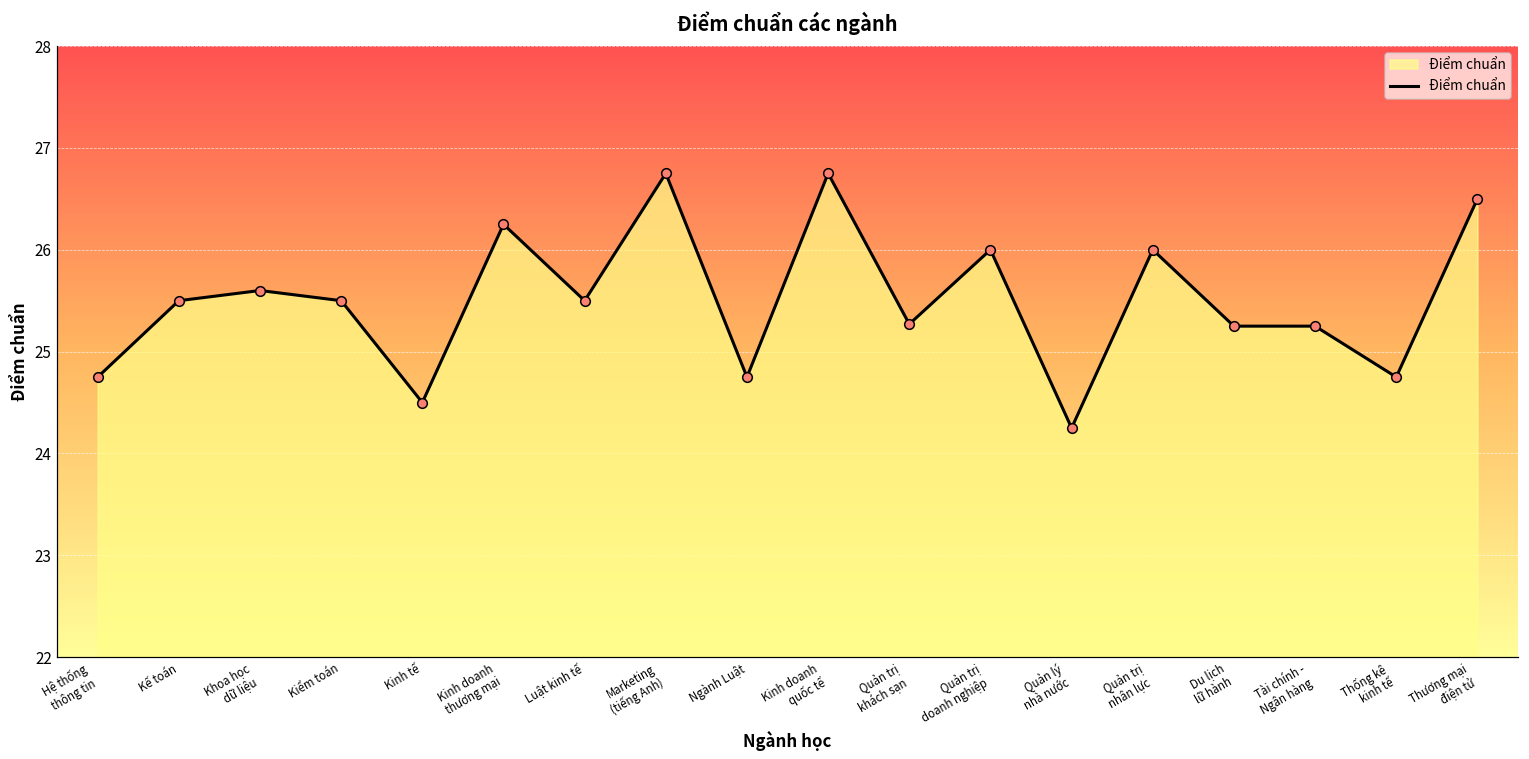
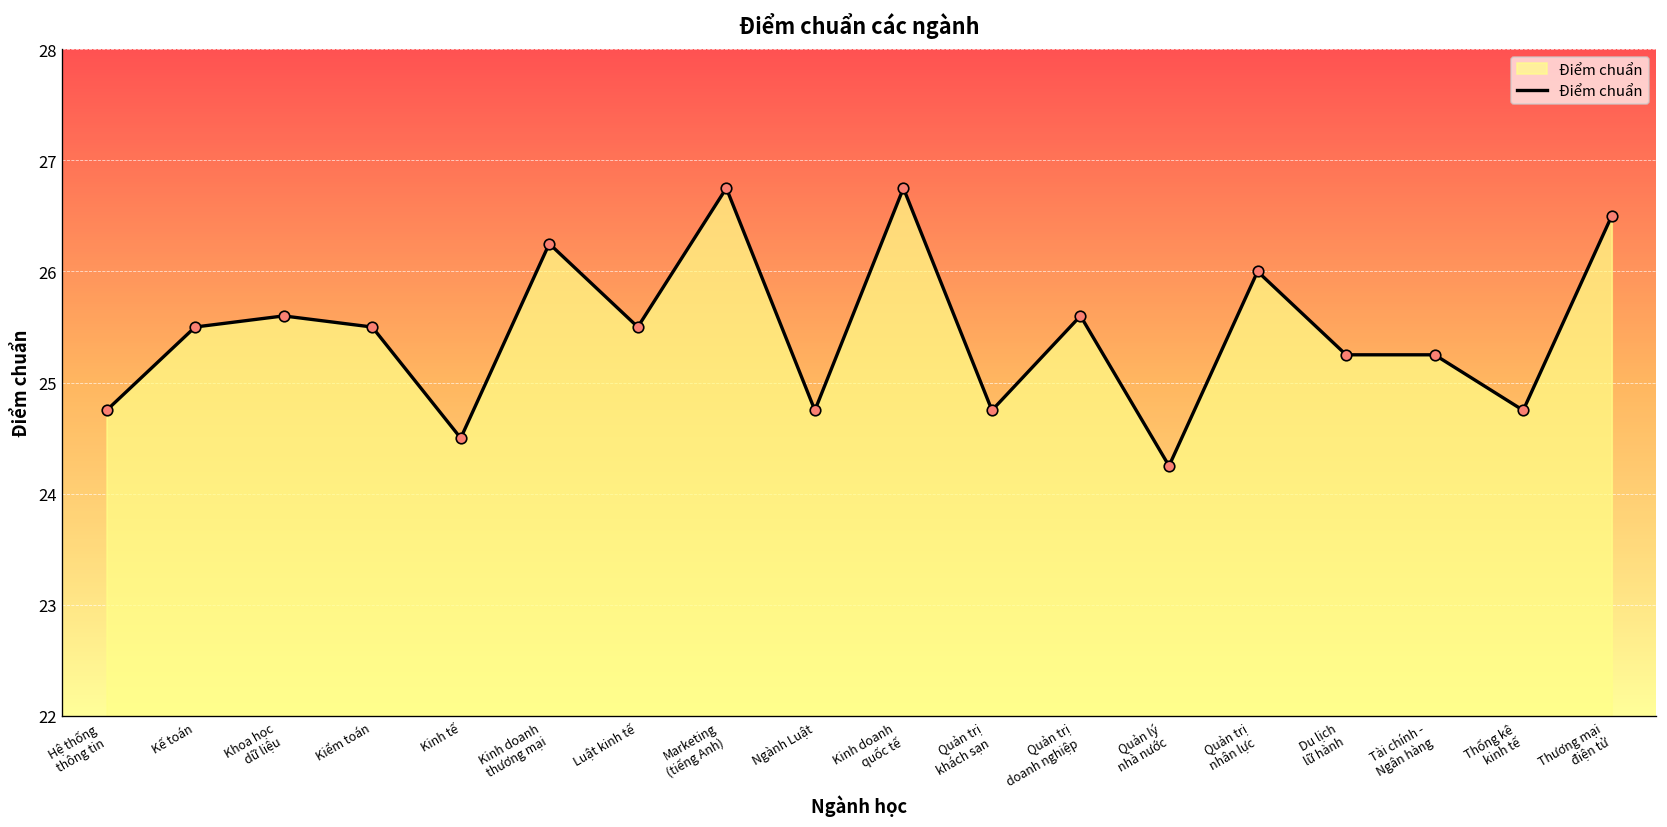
Quản trị khách sạn: 25.3 -> 24.8
Quản trị doanh nghiệp: 26.0 -> 25.6
